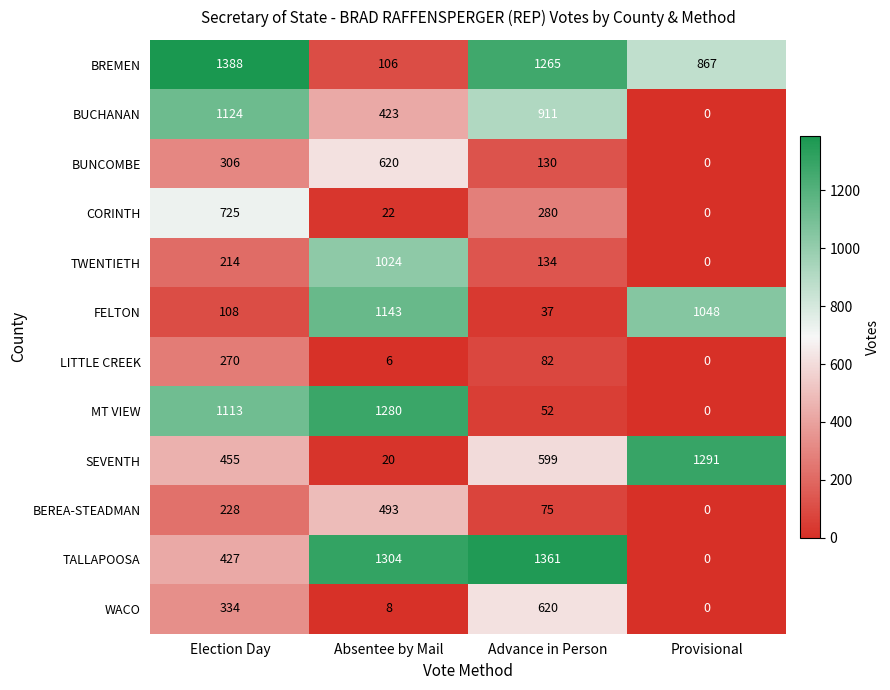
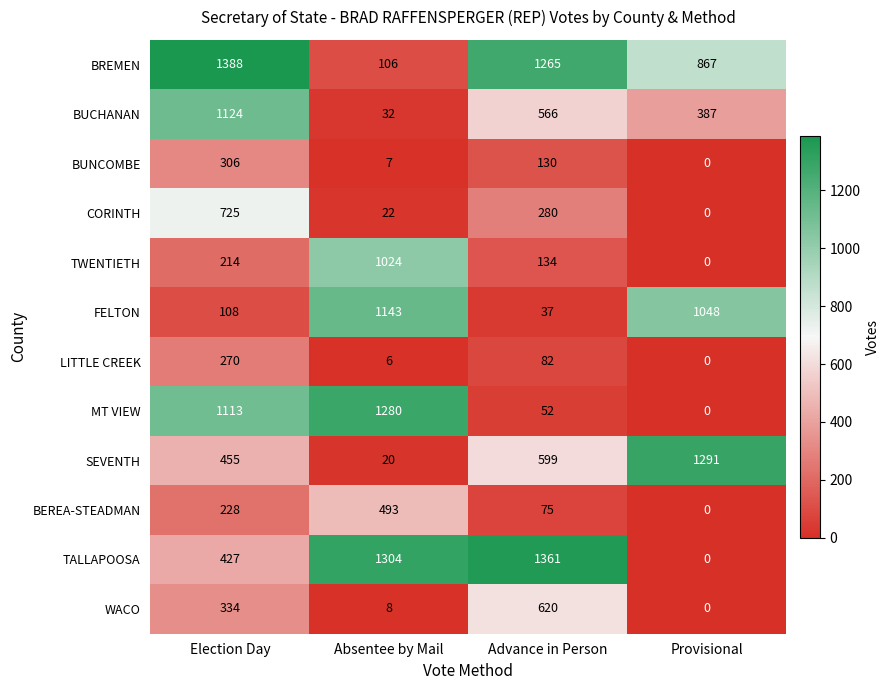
BUCHANAN, Absentee by Mail: 423 -> 32
BUCHANAN, Advance in Person: 911 -> 566
BUCHANAN, Provisional: 0 -> 387
BUNCOMBE, Absentee by Mail: 620 -> 7
